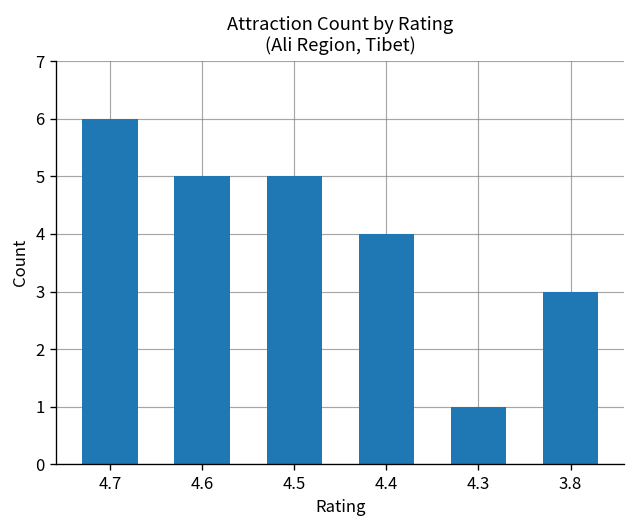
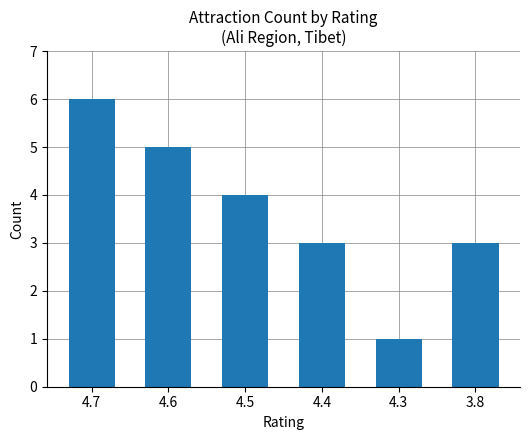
4.5: 5 -> 4
4.4: 4 -> 3
